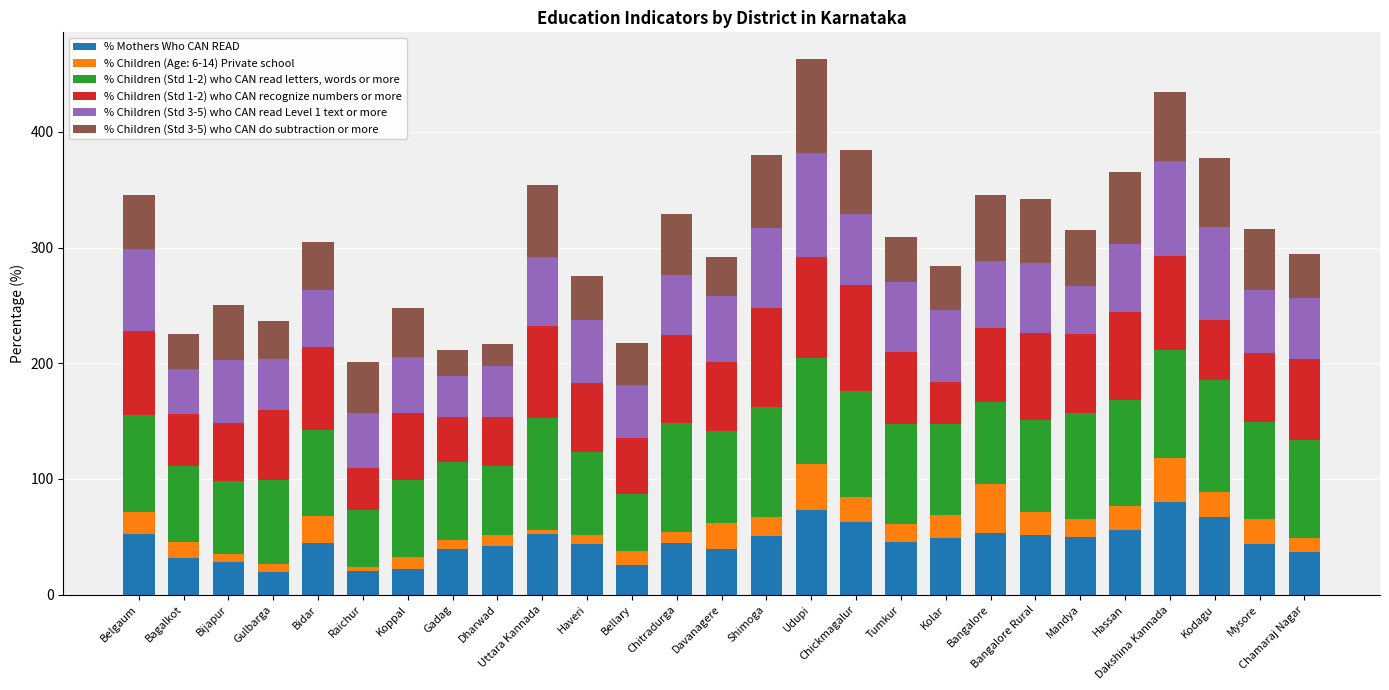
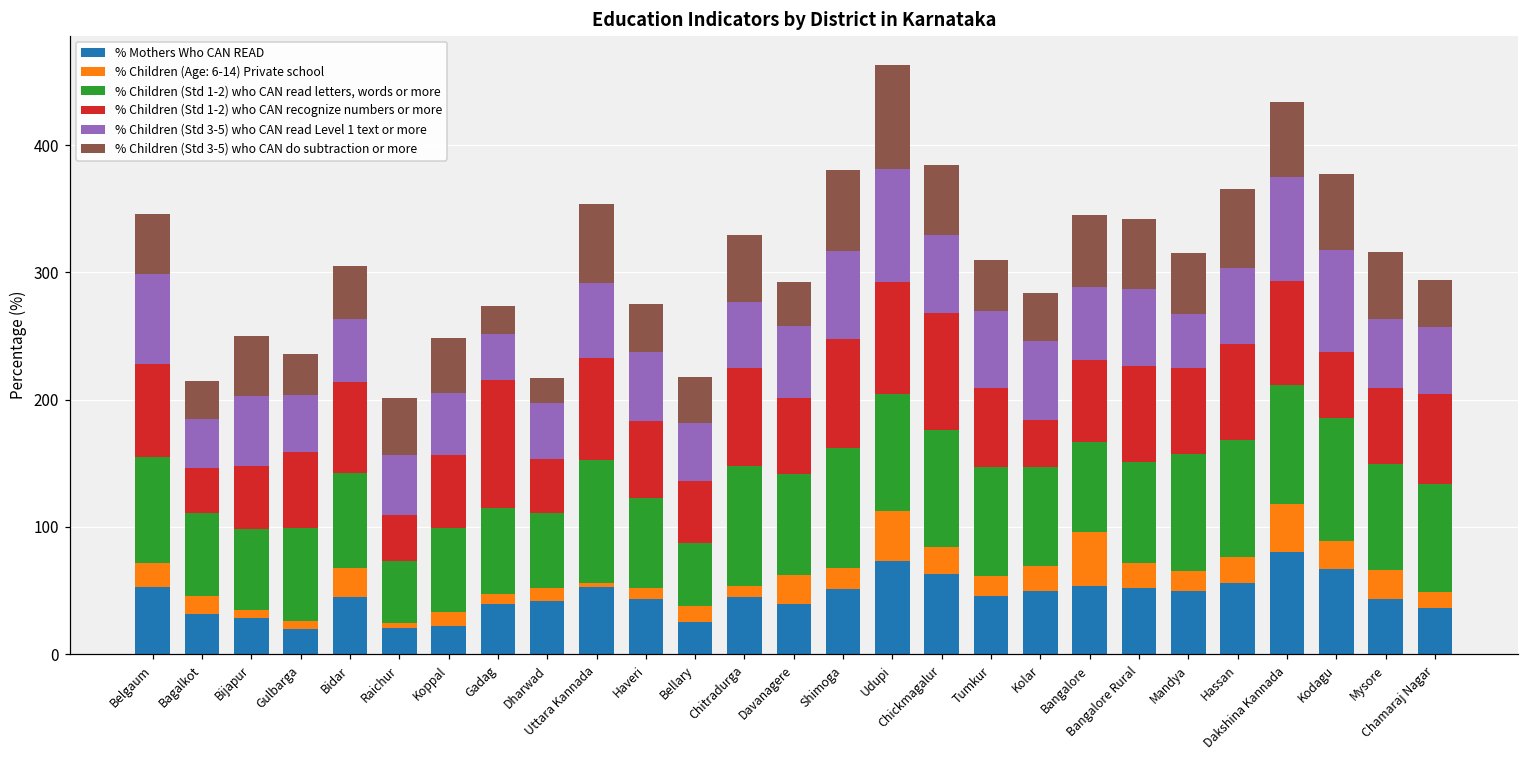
% Children (Std 1-2) who CAN recognize numbers or more, Bagalkot: 45 -> 35
% Children (Std 1-2) who CAN recognize numbers or more, Gadag: 39 -> 101
